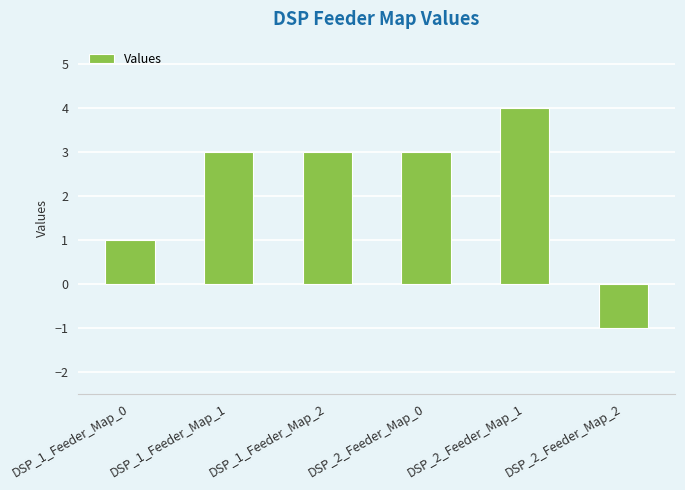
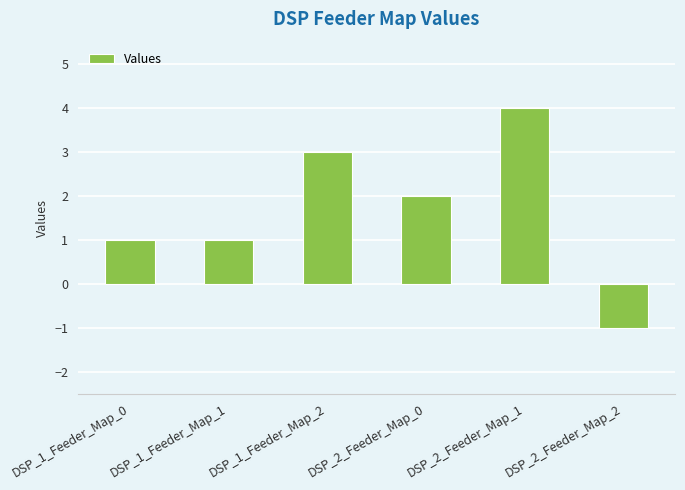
DSP_1_Feeder_Map_1: 3 -> 1
DSP_2_Feeder_Map_0: 3 -> 2
